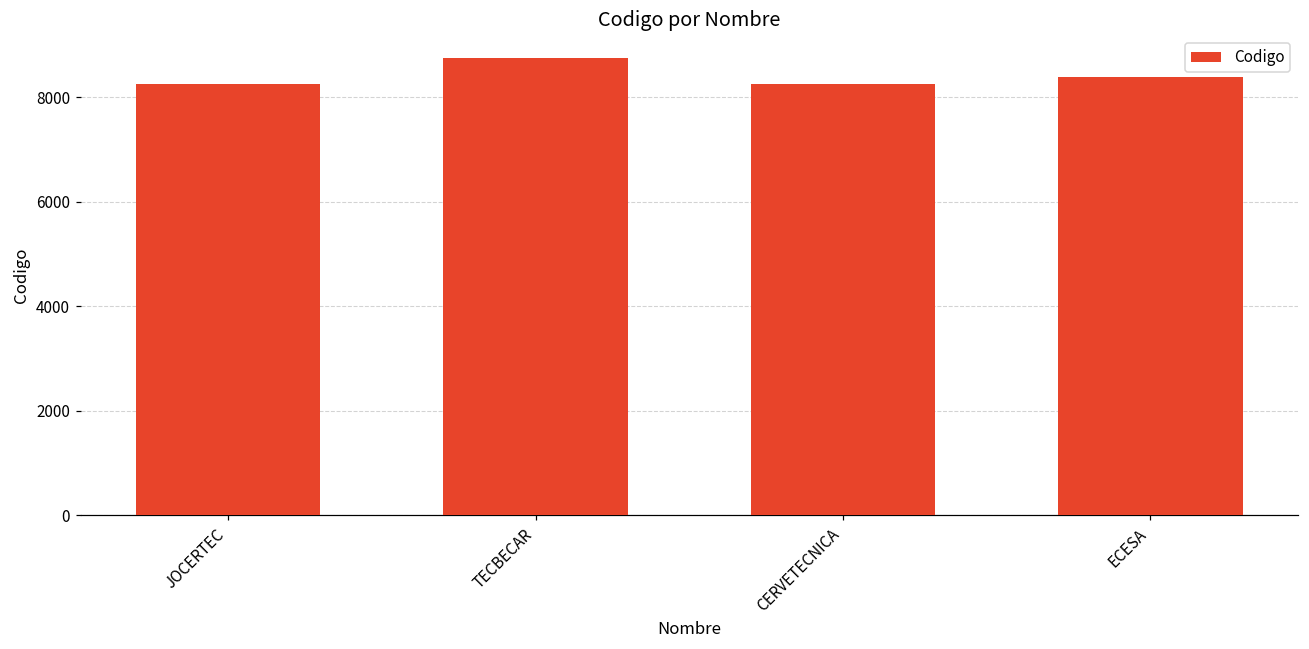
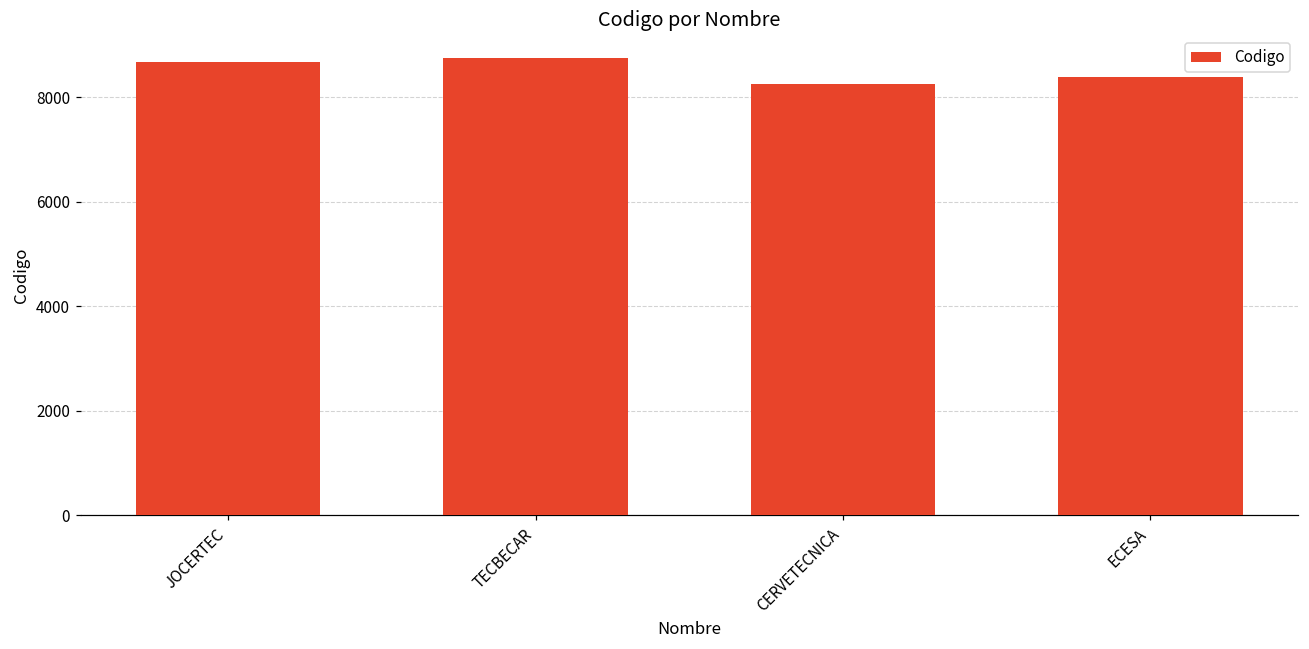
JOCERTEC: 8300 -> 8700
